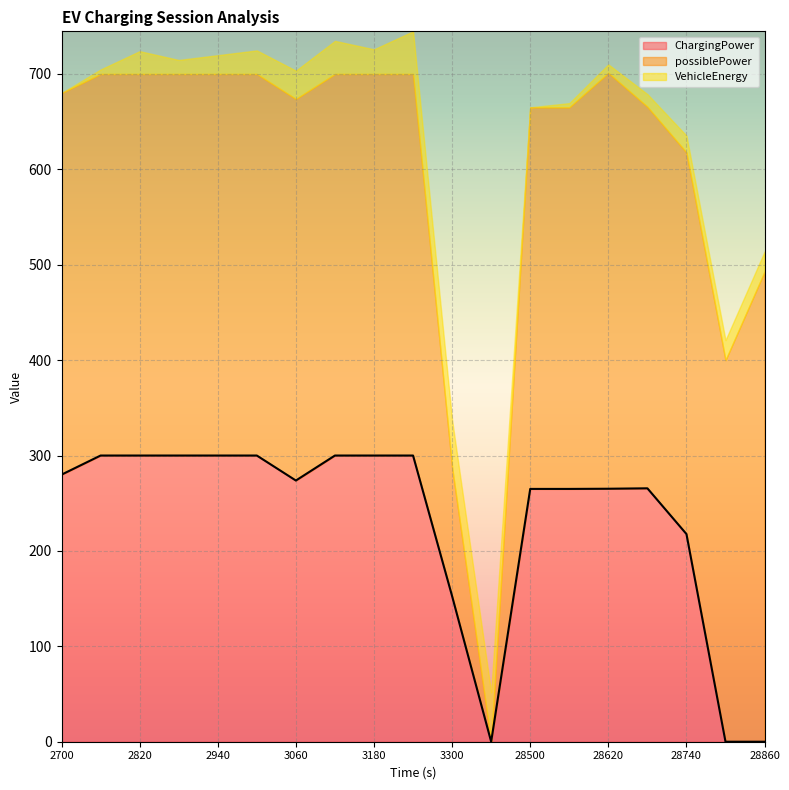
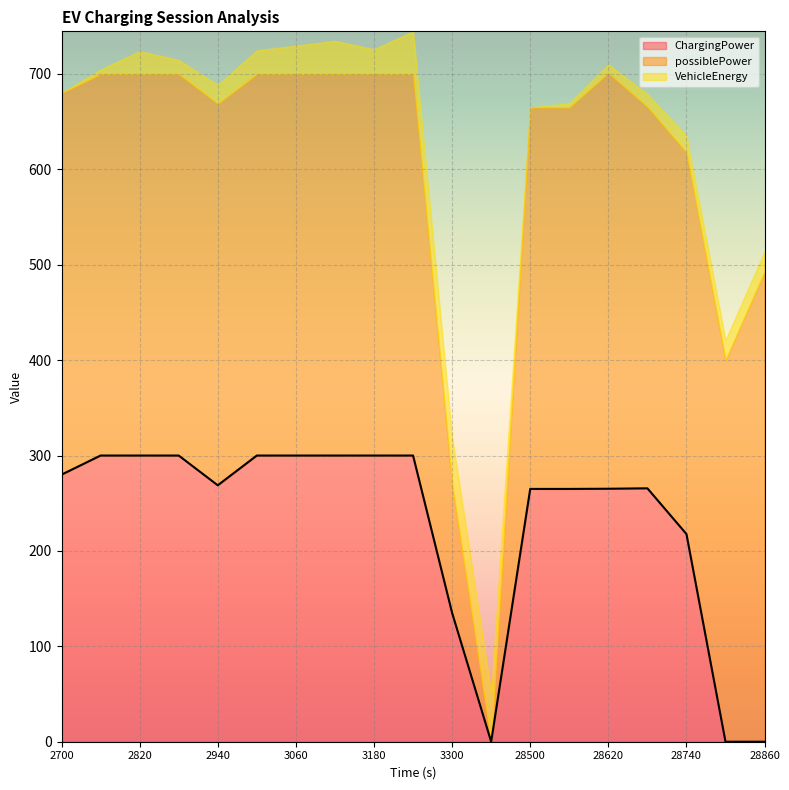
ChargingPower, 2940: 300 -> 270
ChargingPower, 3060: 270 -> 300
ChargingPower, 3300: 150 -> 140
